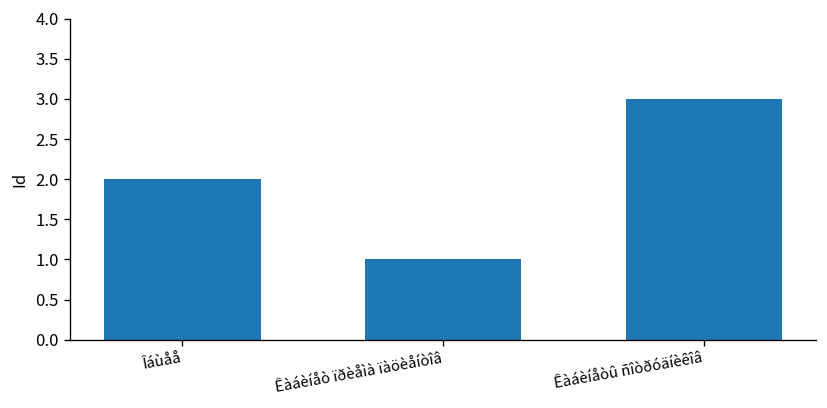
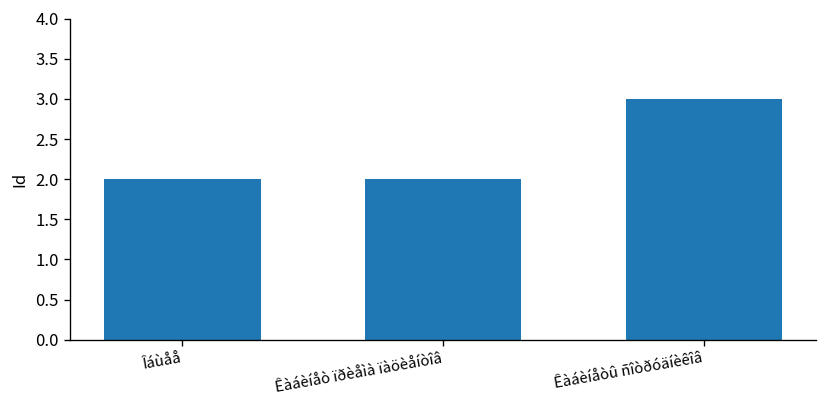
Êàáèíåò ïðèåìà ïàöèåíòîâ: 1 -> 2
